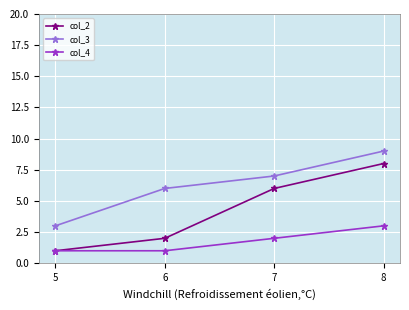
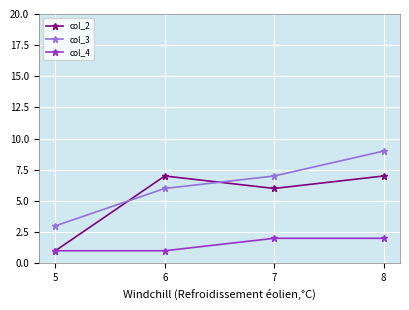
col_2, 6: 2 -> 7
col_2, 8: 8 -> 7
col_4, 8: 3 -> 2
